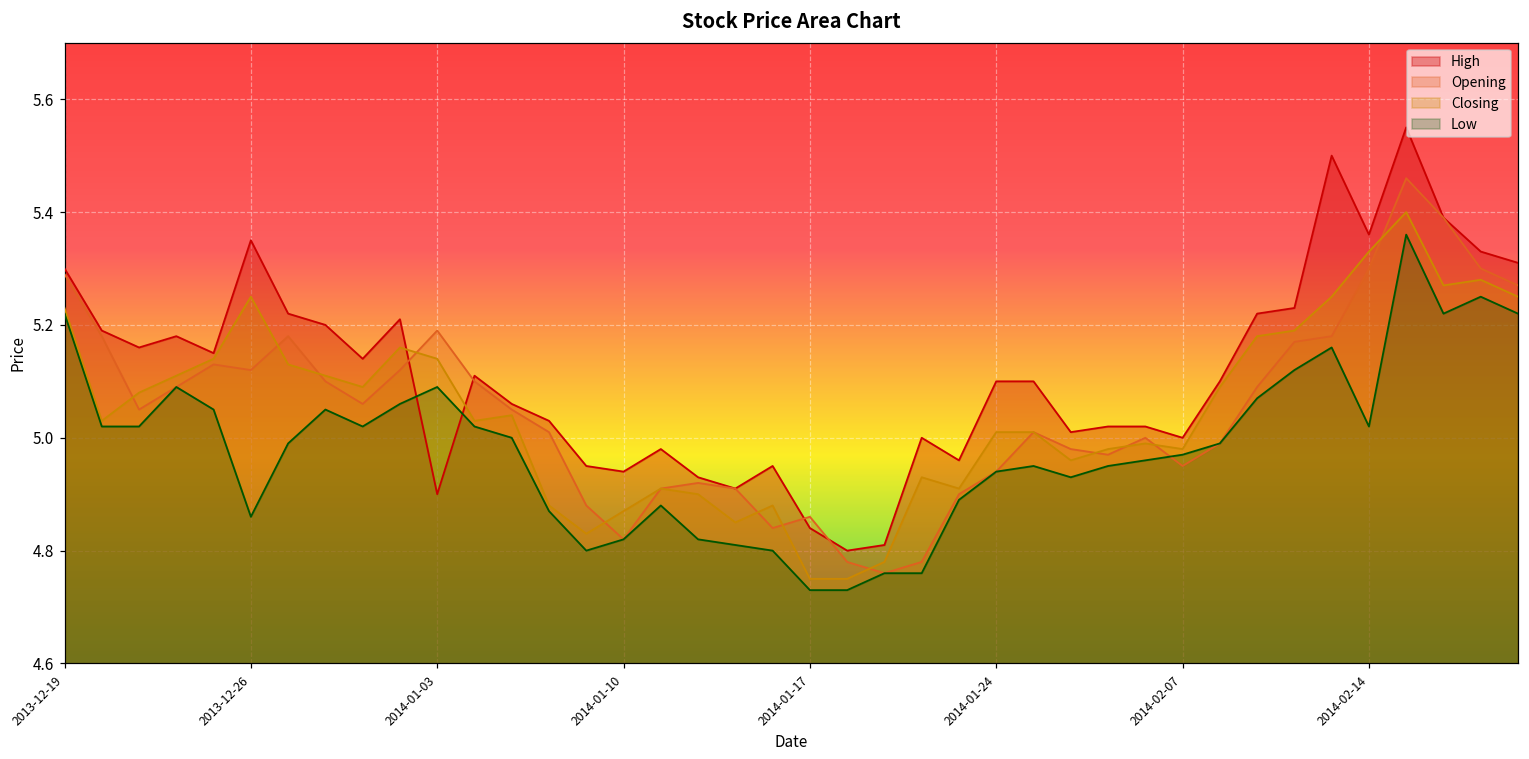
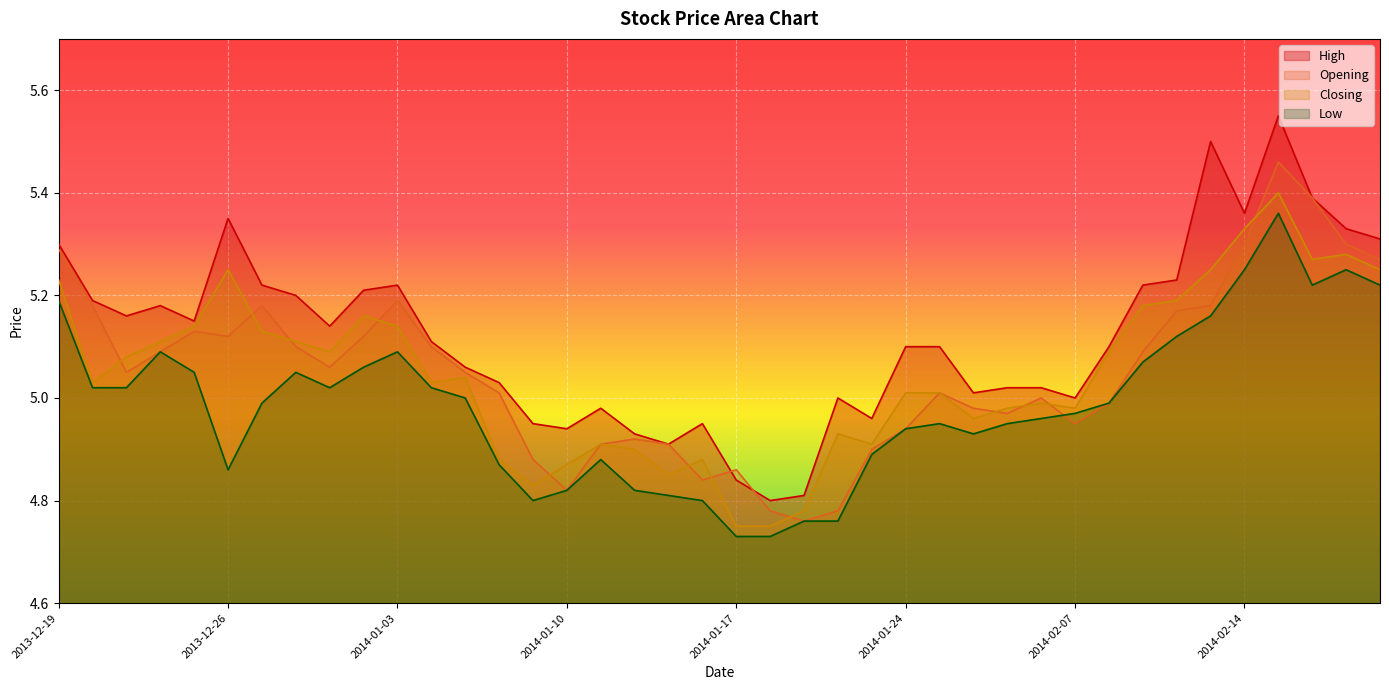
Low, 2013-12-19: 5.22 -> 5.19
High, 2014-01-03: 4.90 -> 5.22
Low, 2014-02-14: 5.02 -> 5.25
